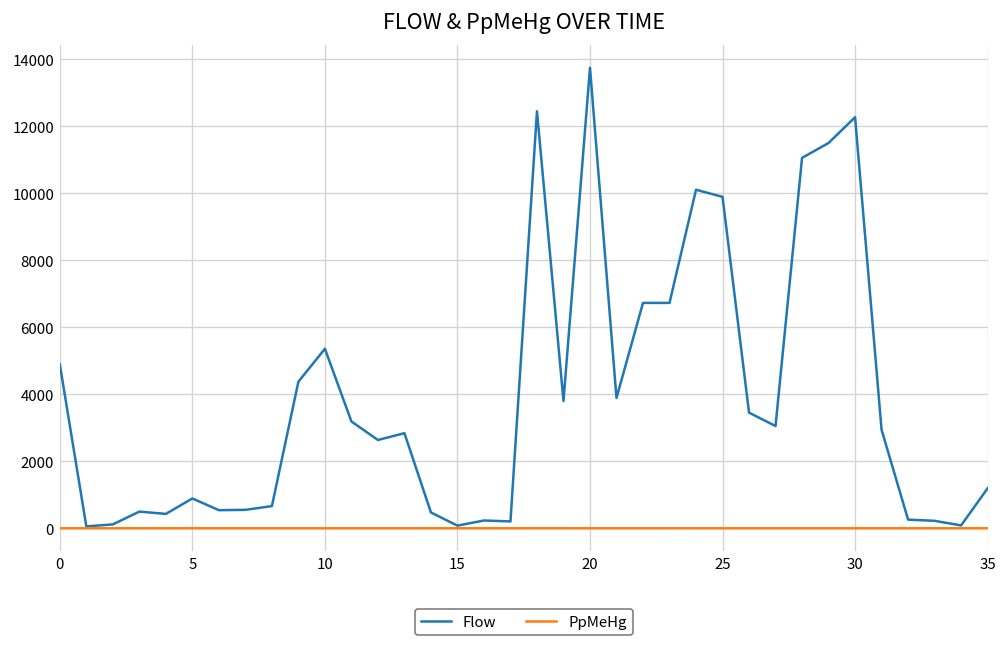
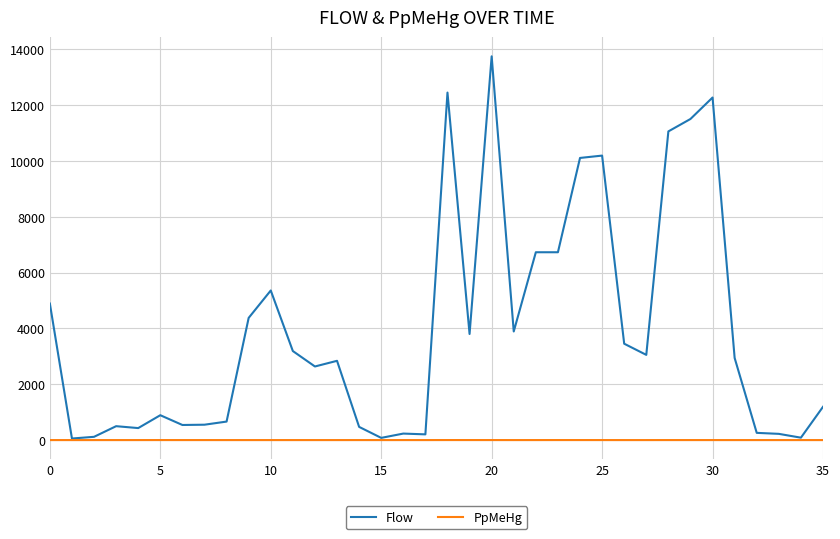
Flow, 25: 9900 -> 10200
